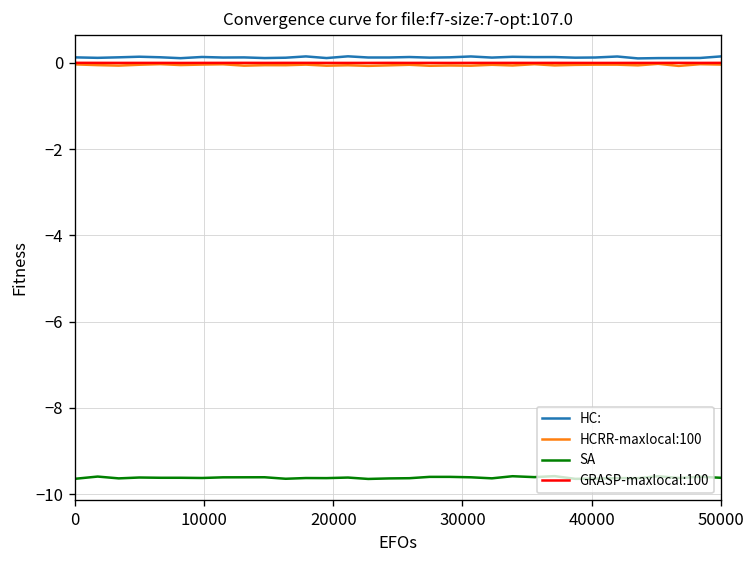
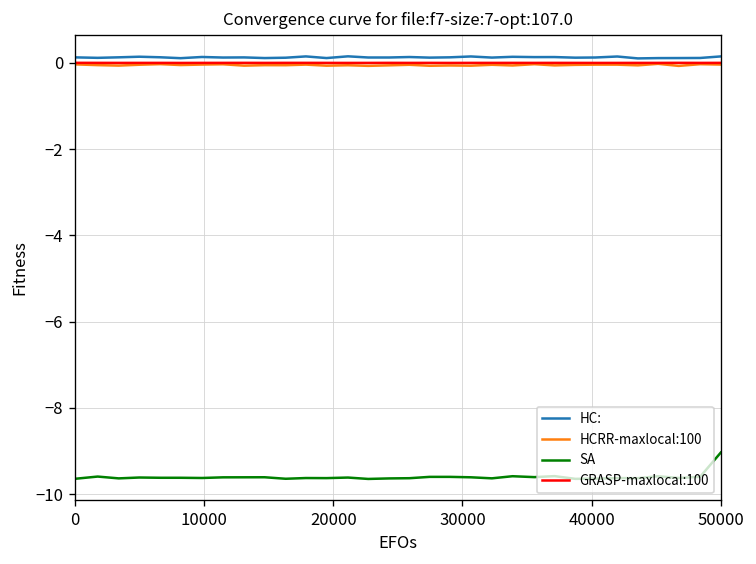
SA, 50000: -9.6 -> -9.0
